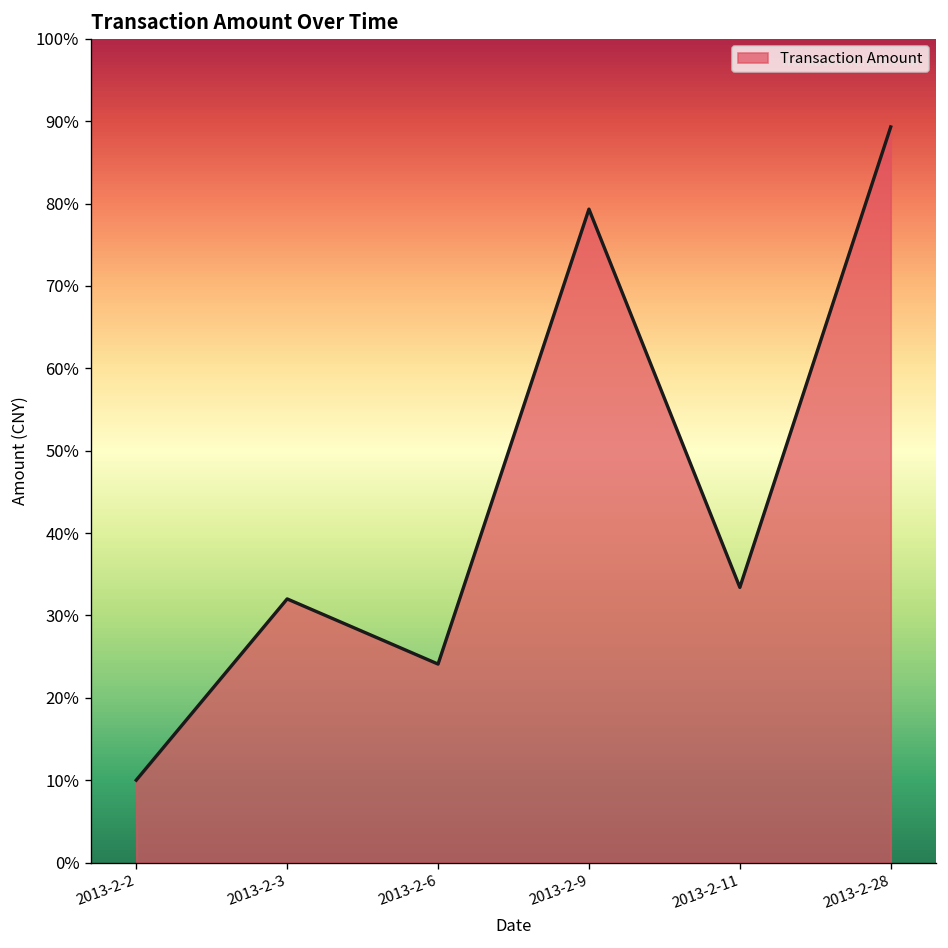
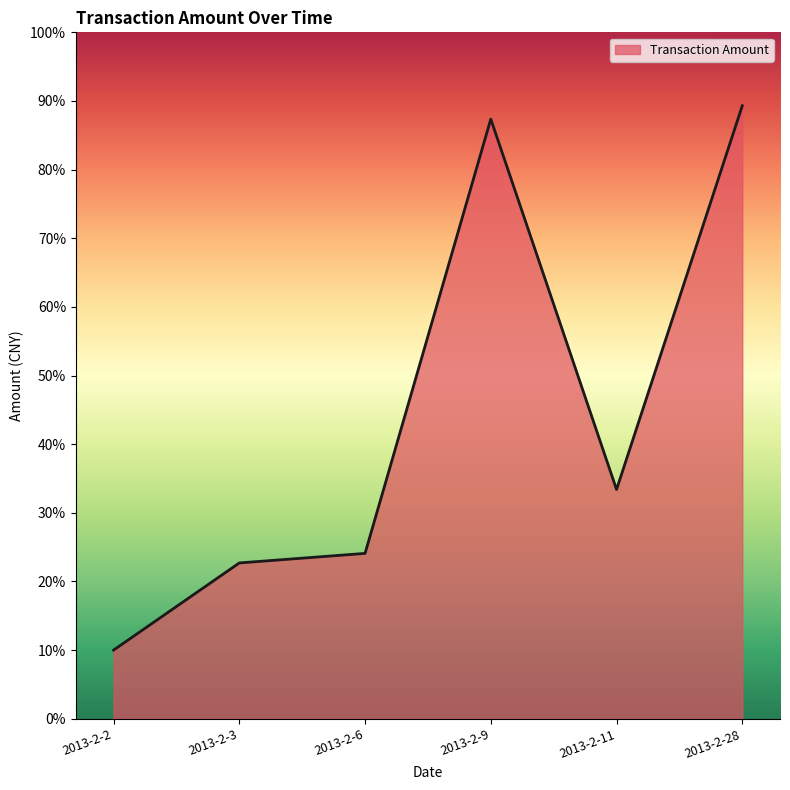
2013-2-3: 32% -> 23%
2013-2-9: 79% -> 87%
